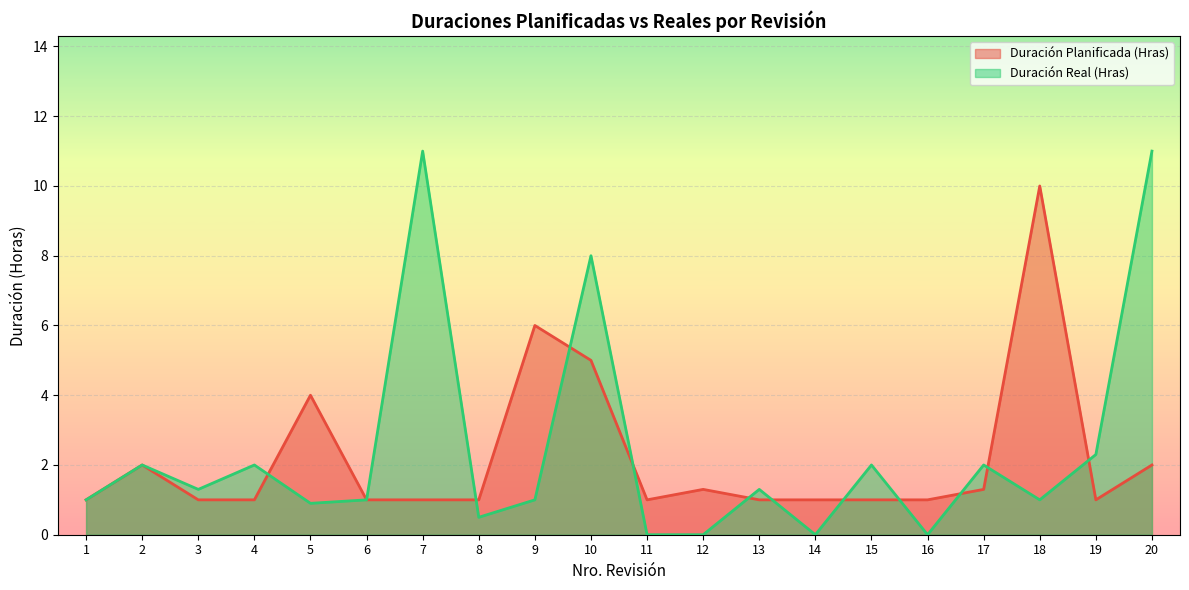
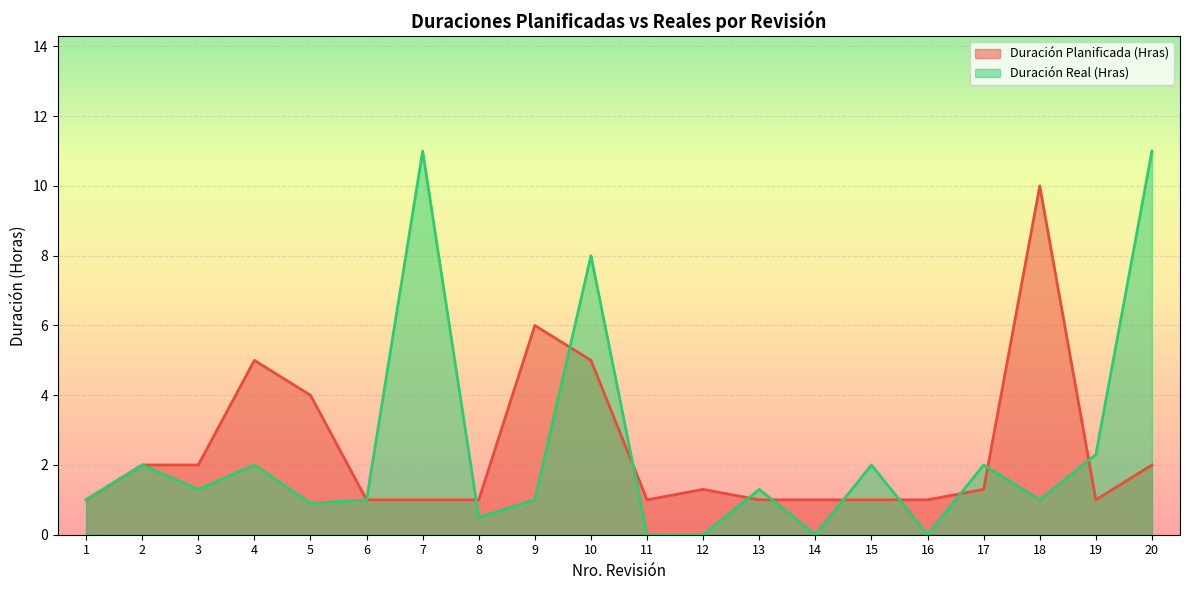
Duración Planificada (Hras), 3: 1 -> 2
Duración Planificada (Hras), 4: 1 -> 5
